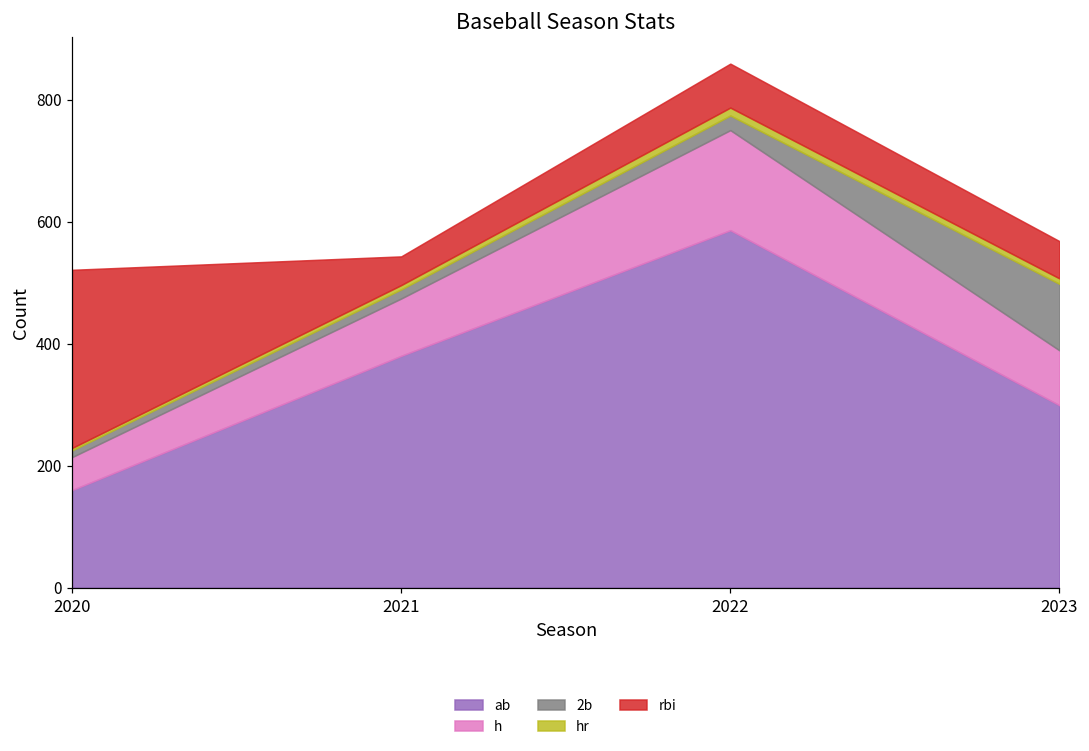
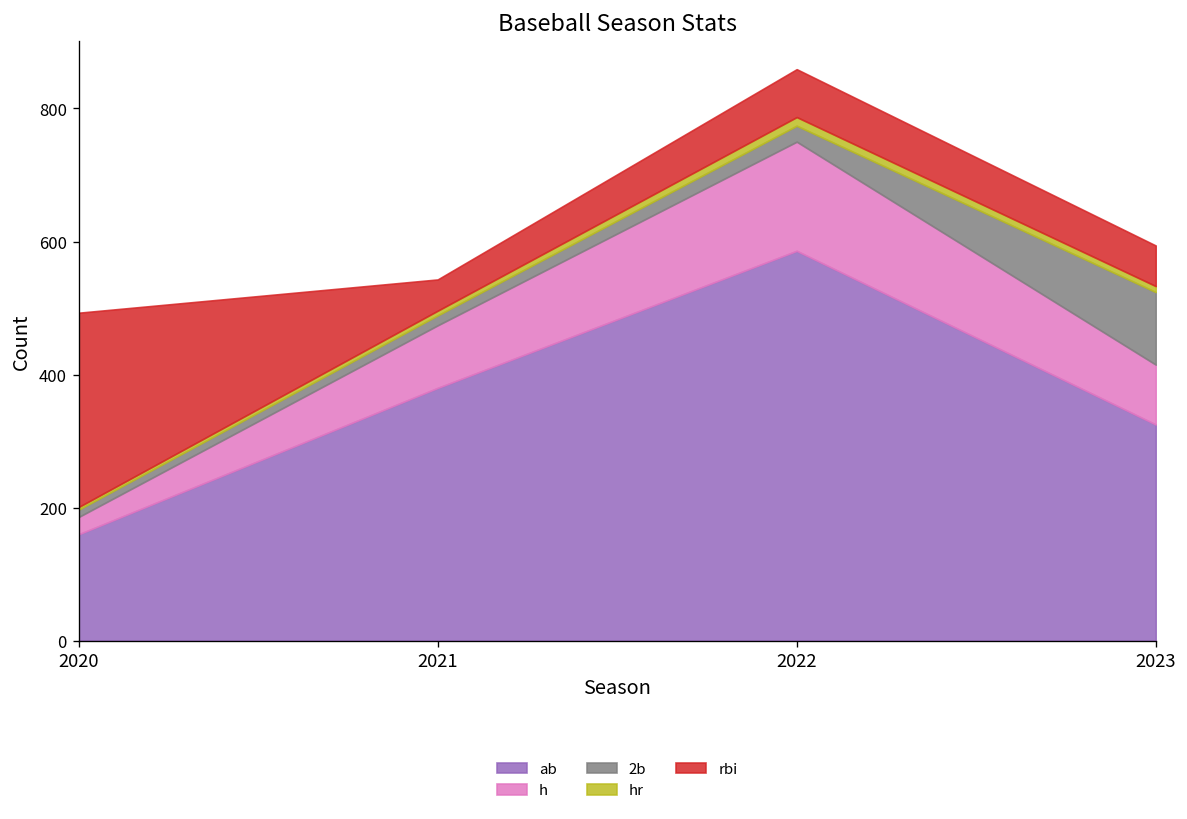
h, 2020: 50 -> 30
ab, 2023: 300 -> 330
